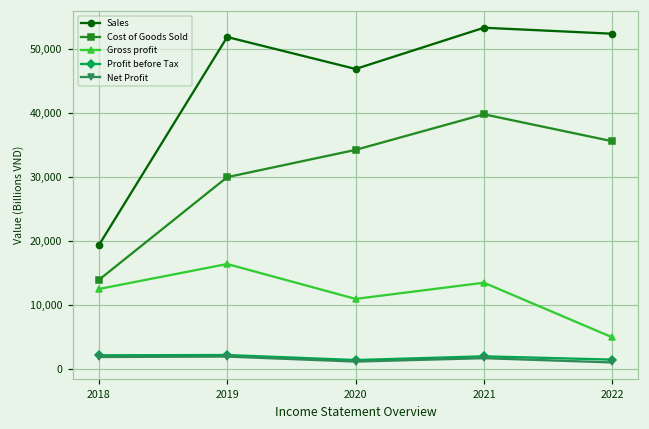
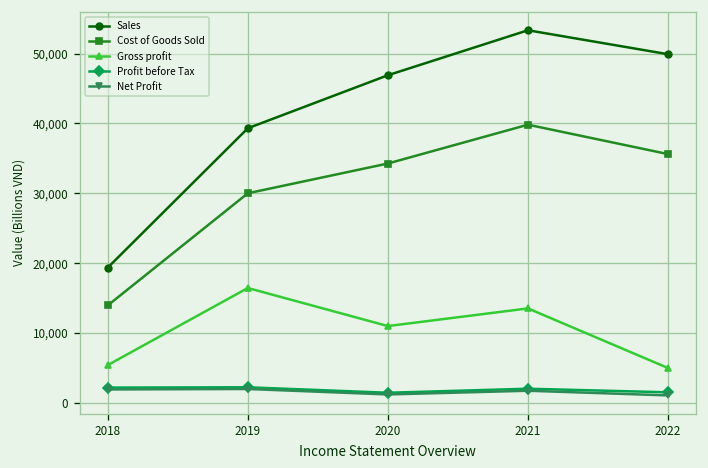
Gross profit, 2018: 13,000 -> 5,000
Sales, 2019: 52,000 -> 39,000
Sales, 2022: 52,000 -> 50,000
